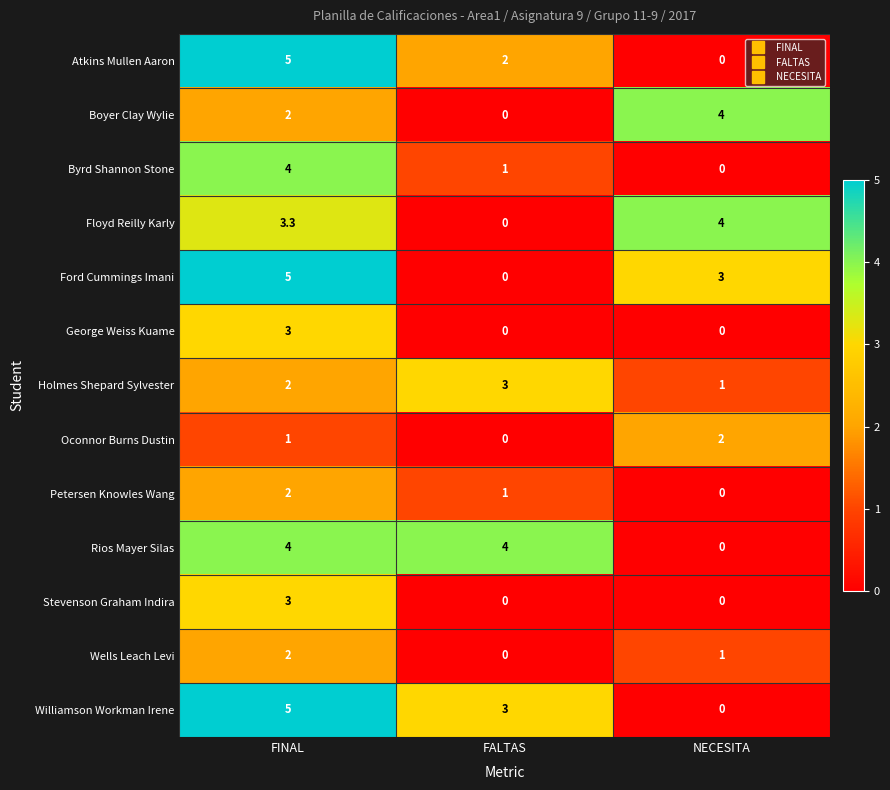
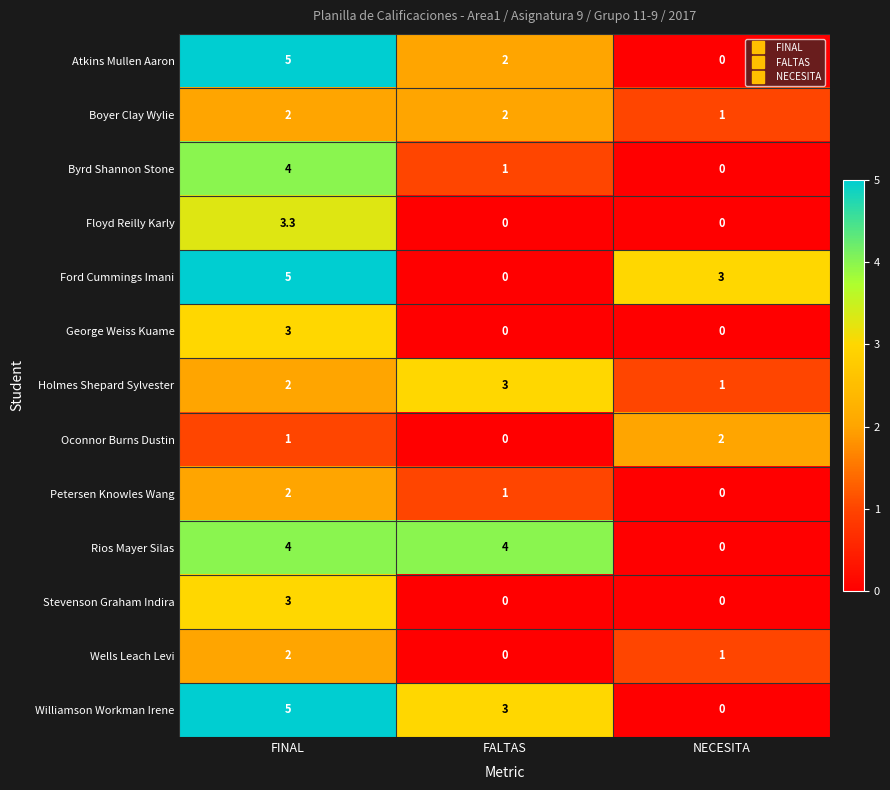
Boyer Clay Wylie, FALTAS: 0 -> 2
Boyer Clay Wylie, NECESITA: 4 -> 1
Floyd Reilly Karly, NECESITA: 4 -> 0
